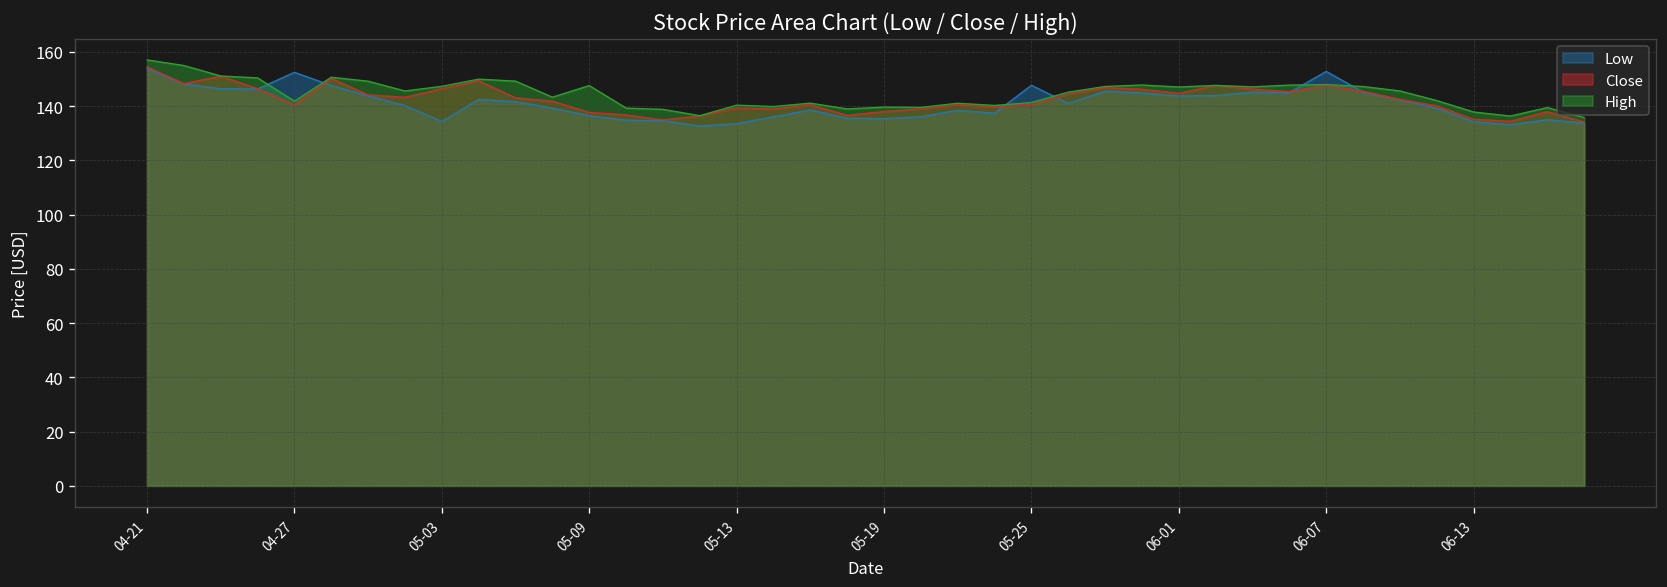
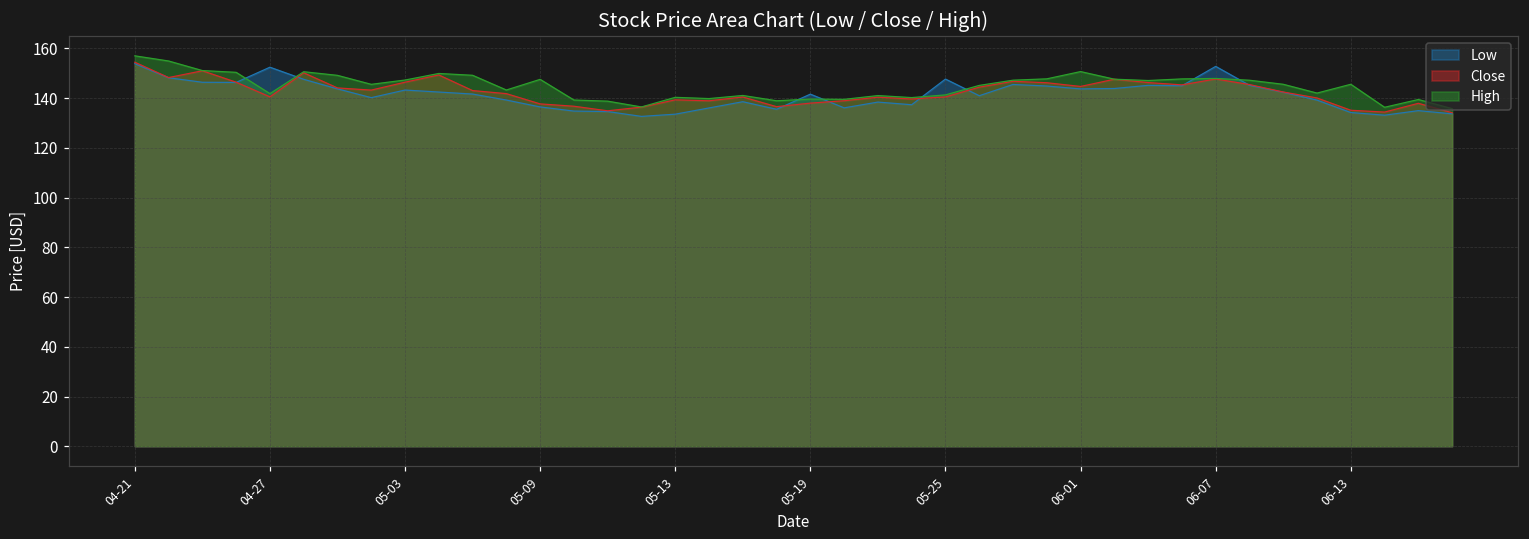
Low, 05-03: 134 -> 143
Low, 05-19: 135 -> 142
High, 06-01: 147 -> 151
High, 06-13: 138 -> 146
